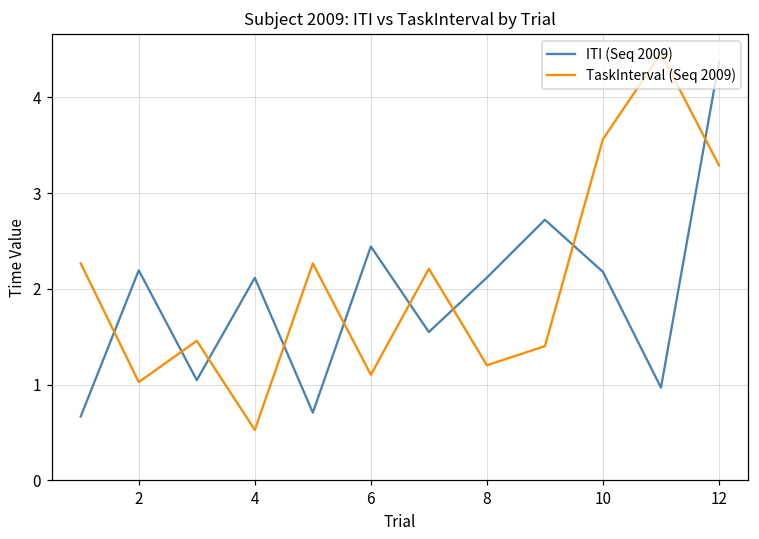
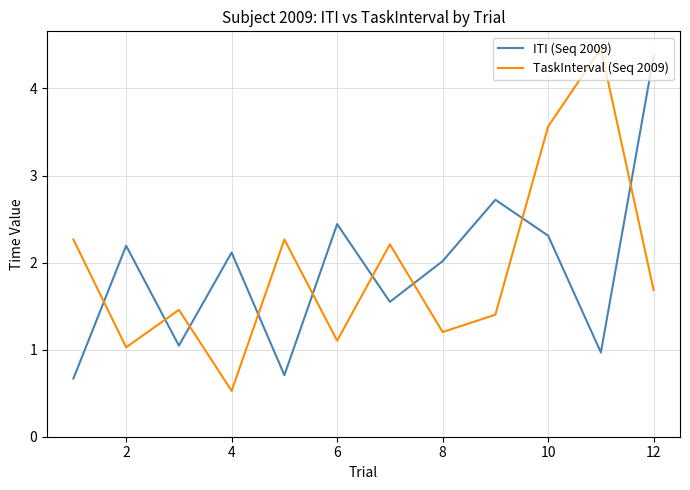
ITI (Seq 2009), 8: 2.1 -> 2.0
ITI (Seq 2009), 10: 2.2 -> 2.3
TaskInterval (Seq 2009), 12: 3.3 -> 1.7
